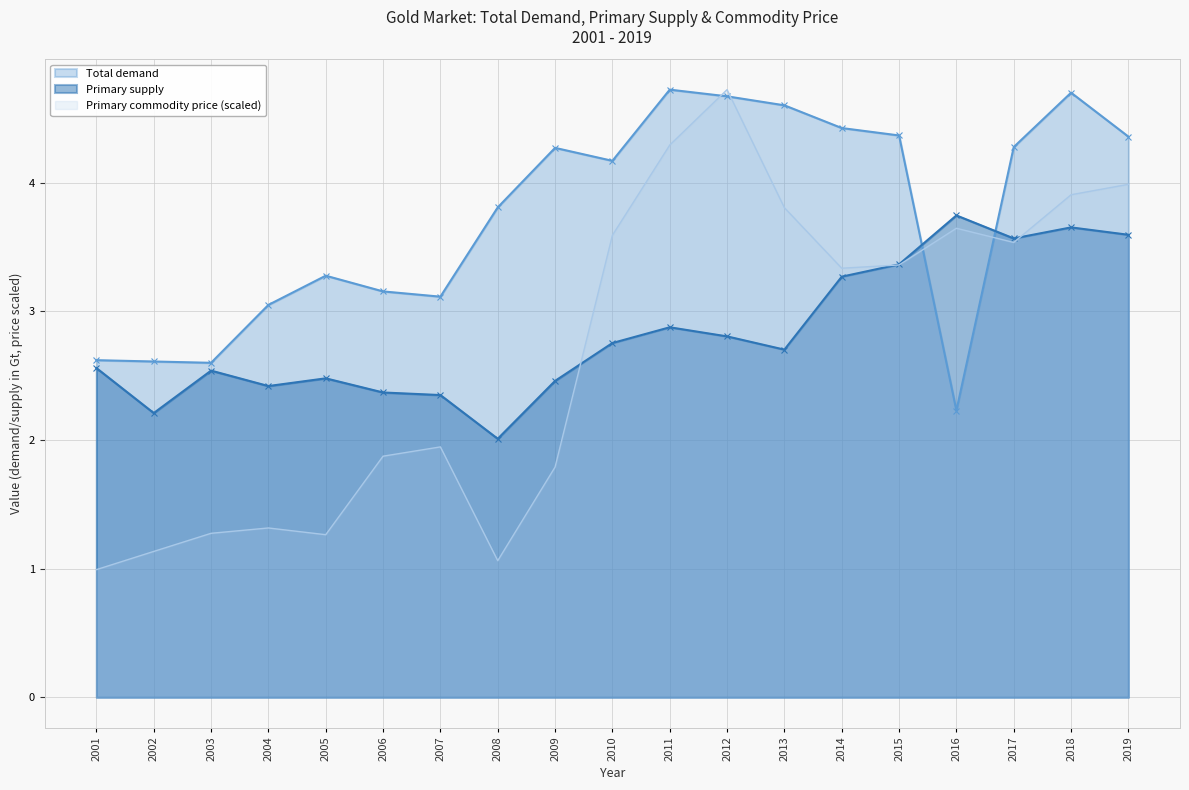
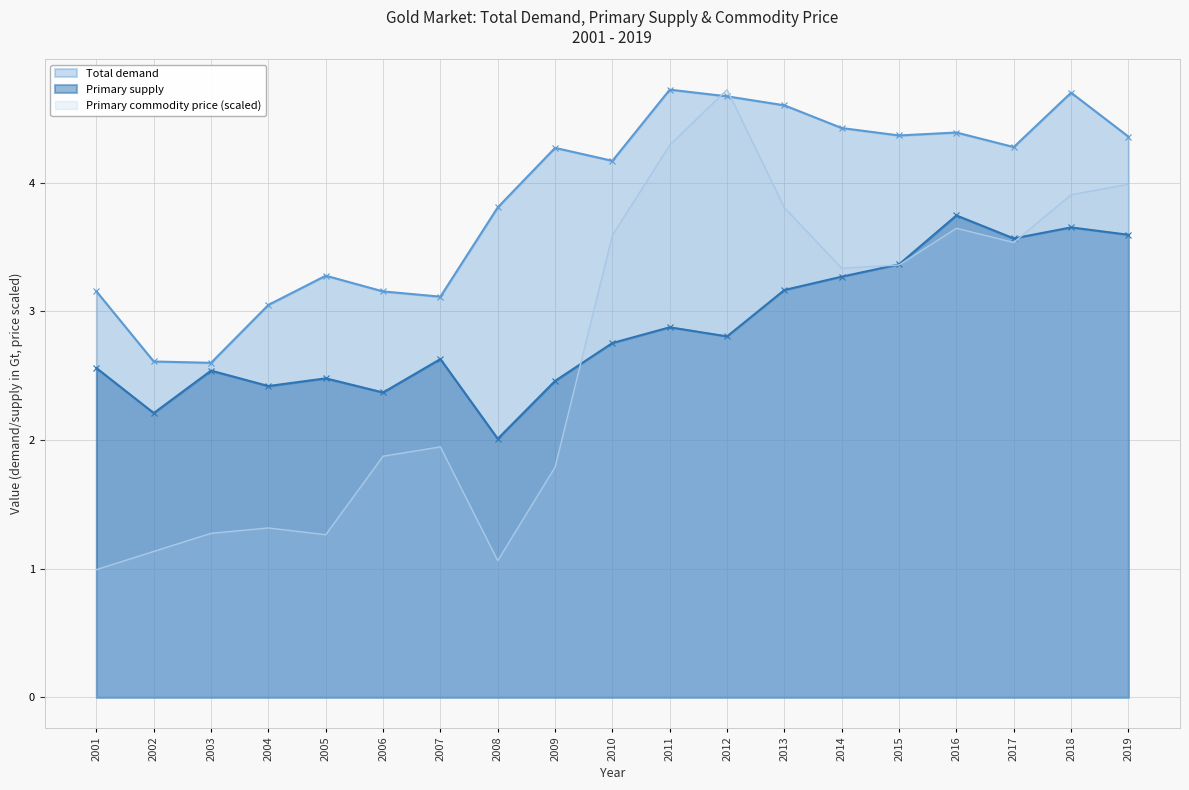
Total demand, 2001: 2.62 -> 3.16
Primary supply, 2007: 2.35 -> 2.63
Primary supply, 2013: 2.70 -> 3.17
Total demand, 2016: 2.23 -> 4.39
